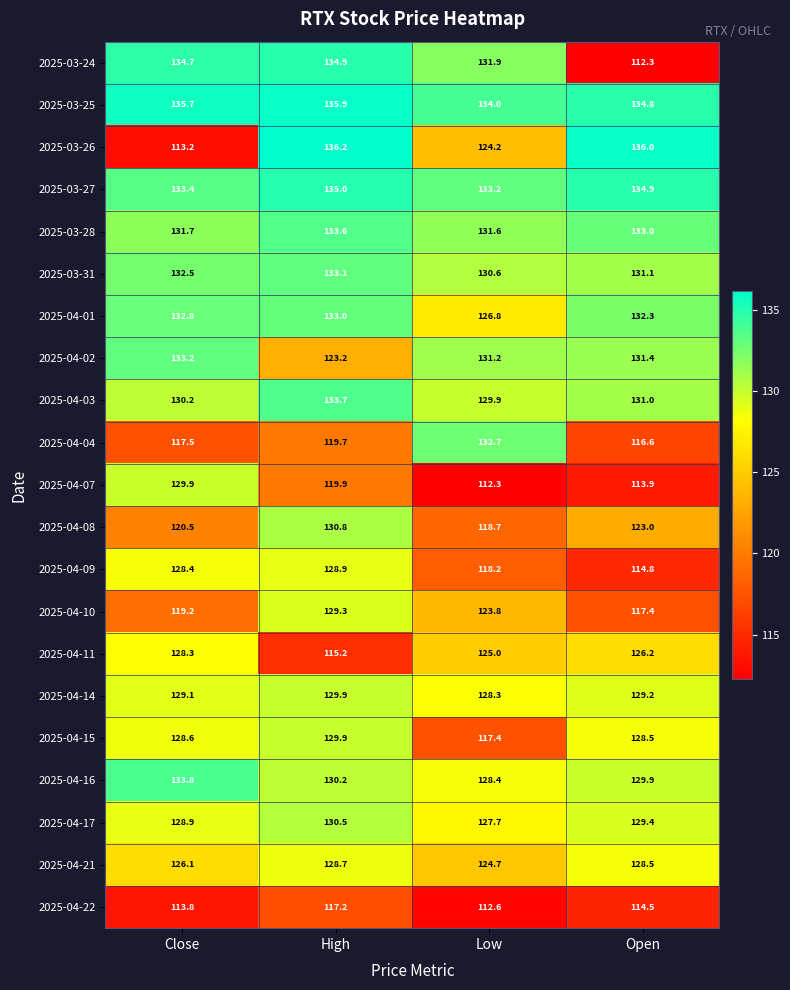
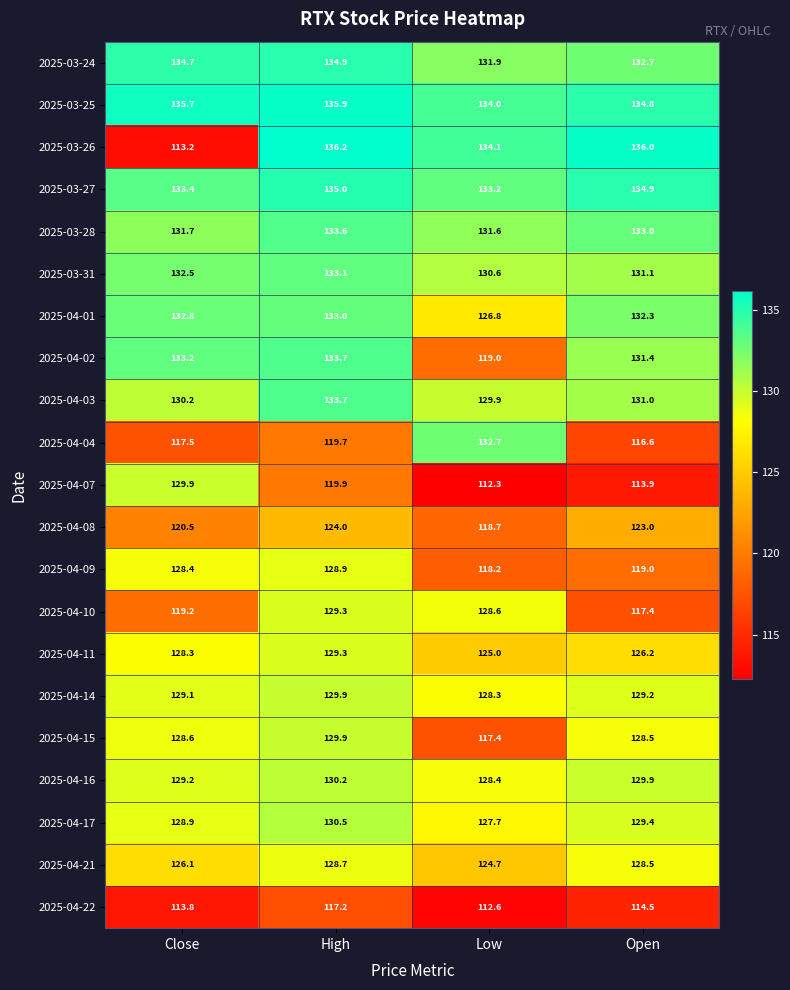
2025-03-24, Open: 112.3 -> 132.7
2025-03-26, Low: 124.2 -> 134.1
2025-04-02, High: 123.2 -> 133.7
2025-04-02, Low: 131.2 -> 119.0
2025-04-08, High: 130.8 -> 124.0
2025-04-09, Open: 114.8 -> 119.0
2025-04-10, Low: 123.8 -> 128.6
2025-04-11, High: 115.2 -> 129.3
2025-04-16, Close: 133.8 -> 129.2
